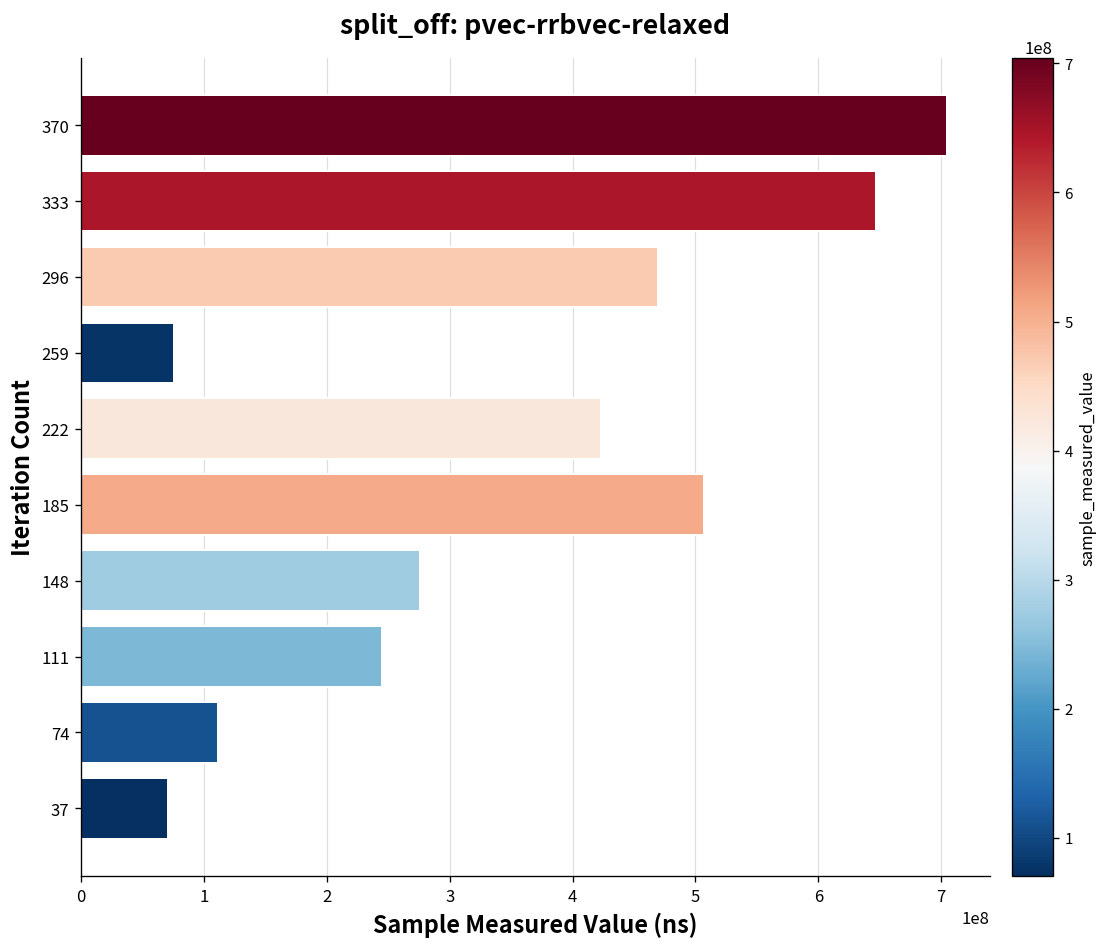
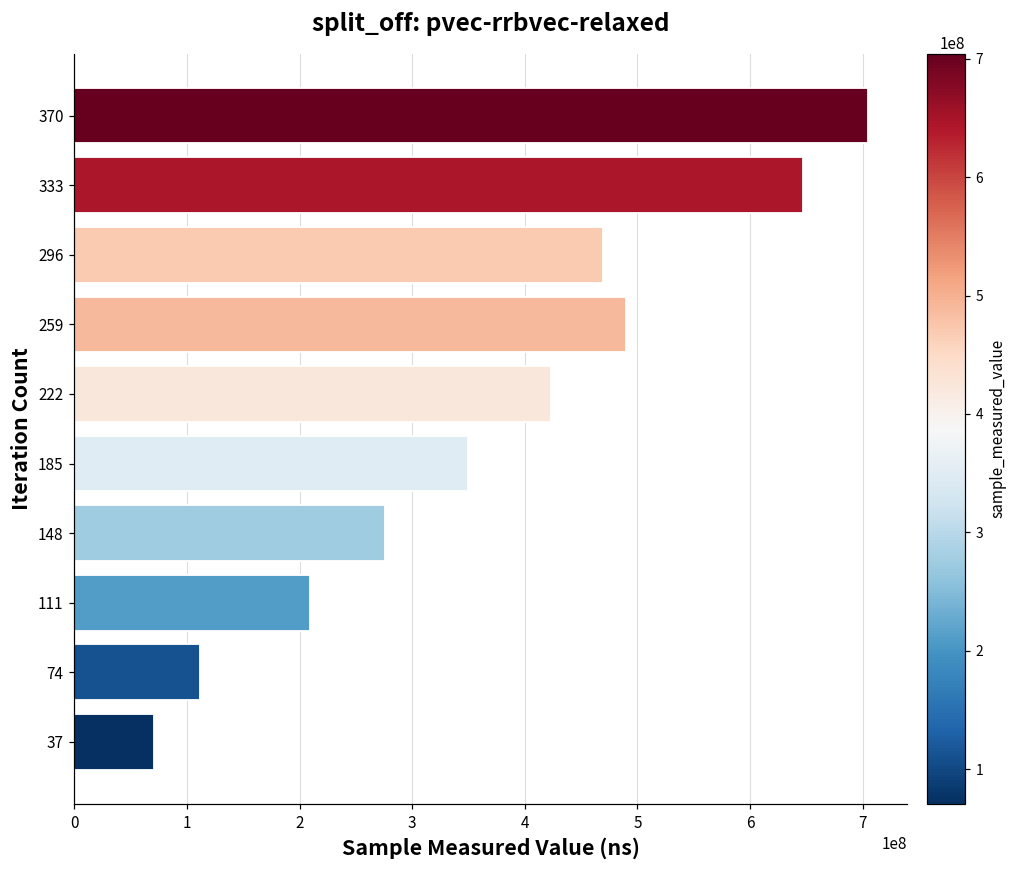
259: 76000000 -> 490000000
185: 507000000 -> 349000000
111: 245000000 -> 210000000
